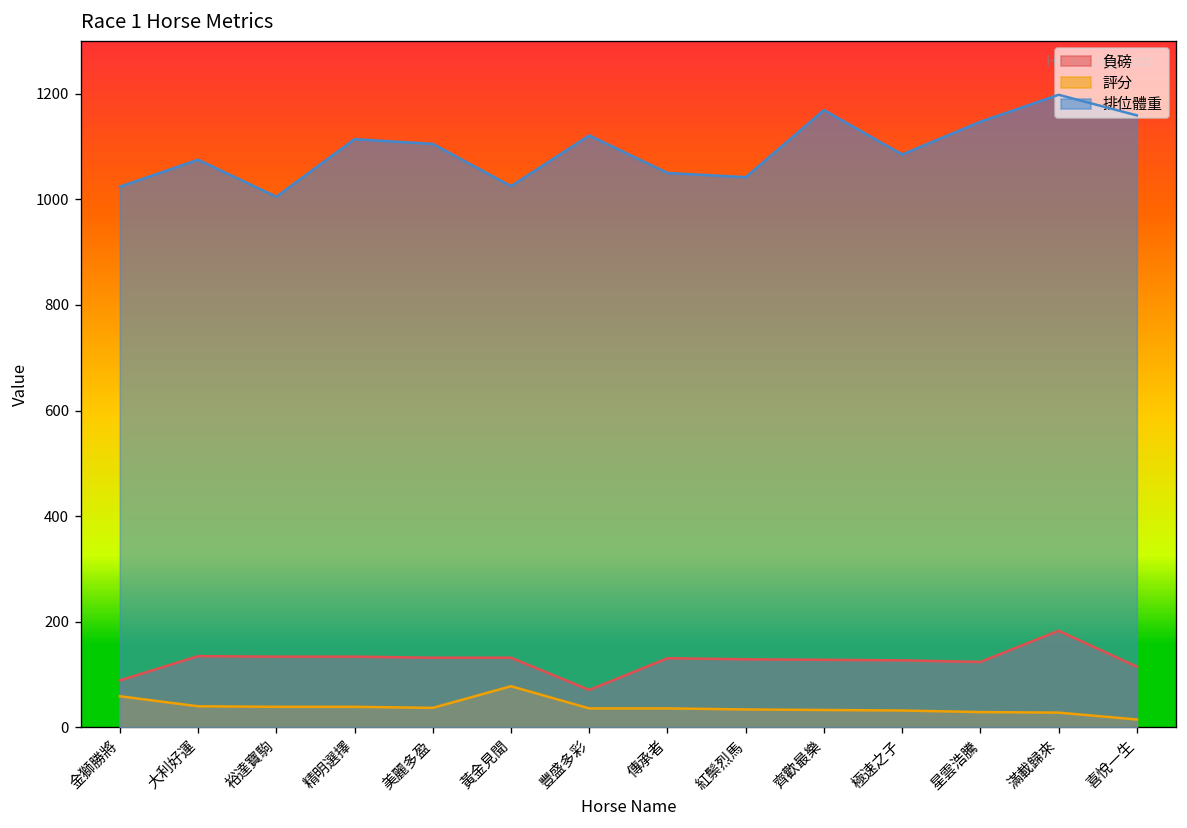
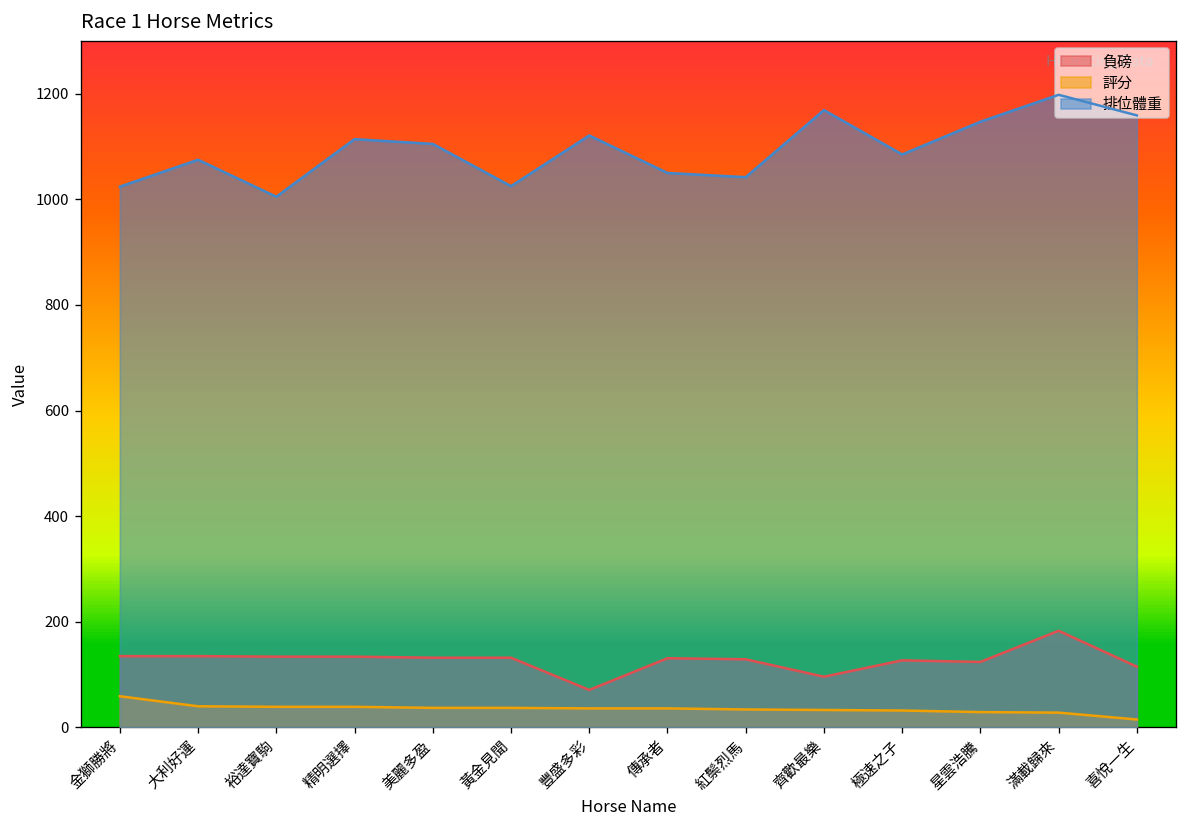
負磅, 金獅勝將: 90 -> 140
評分, 黃金見聞: 80 -> 40
負磅, 齊歡最樂: 130 -> 100
